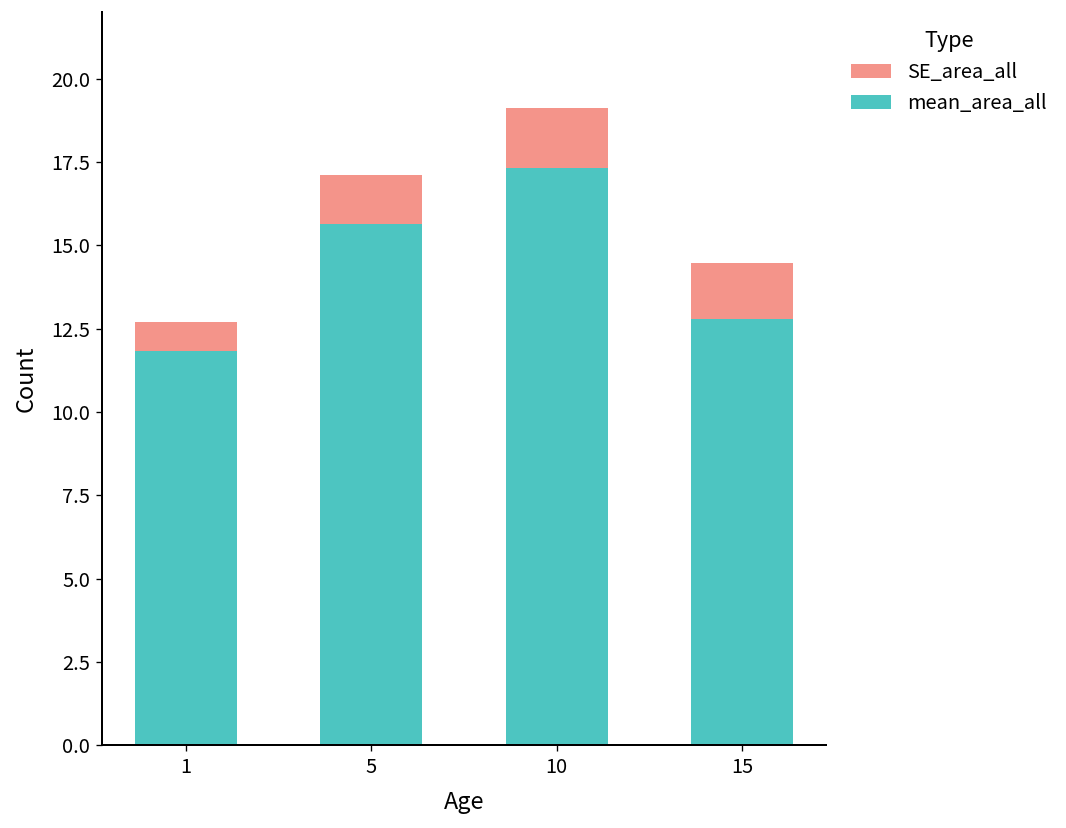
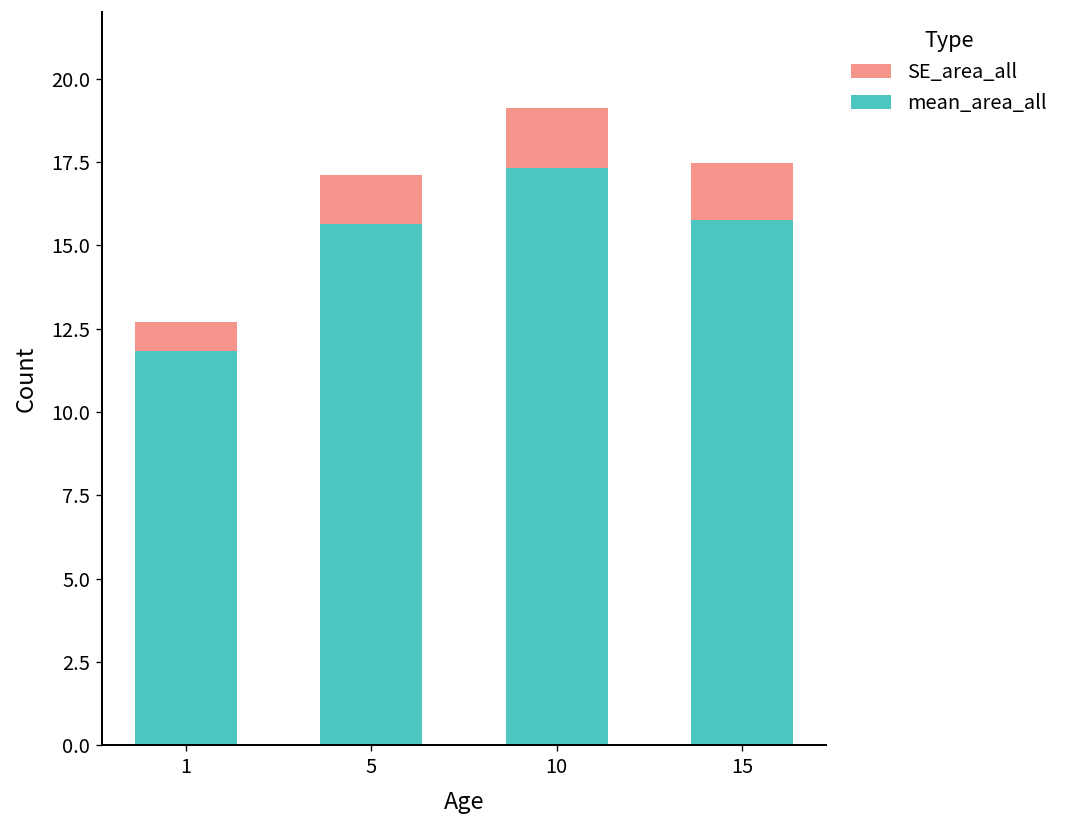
mean_area_all, 15: 12.8 -> 15.8
